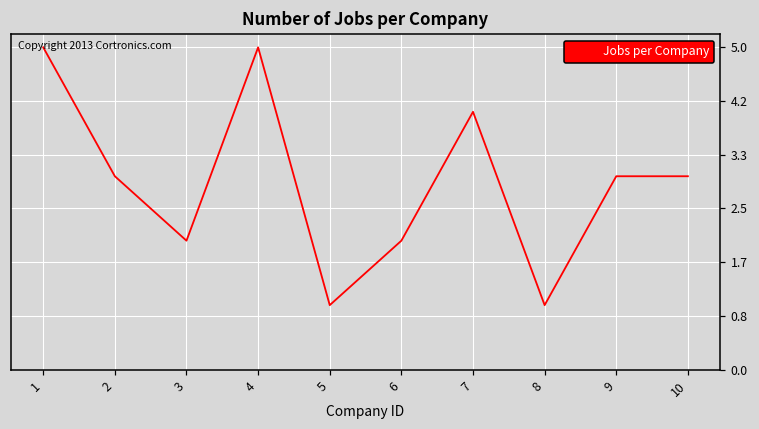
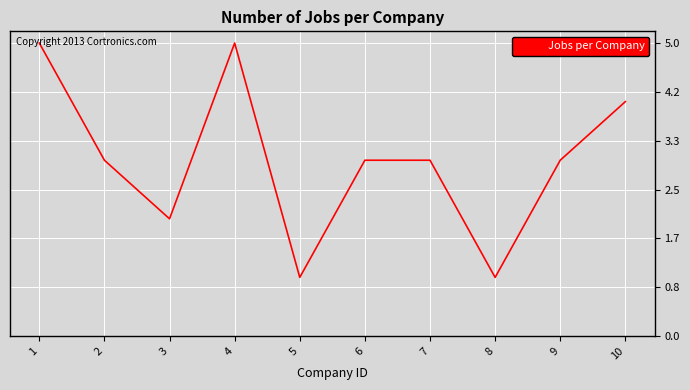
6: 2 -> 3
7: 4 -> 3
10: 3 -> 4
